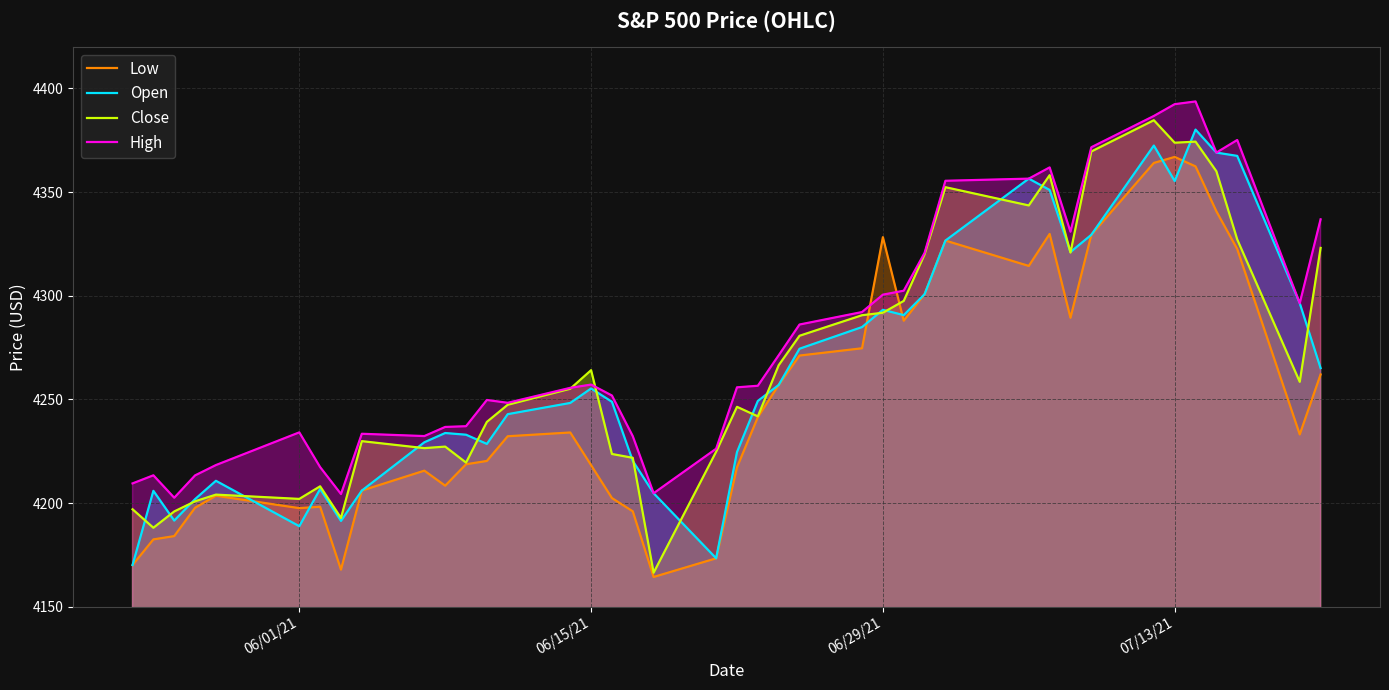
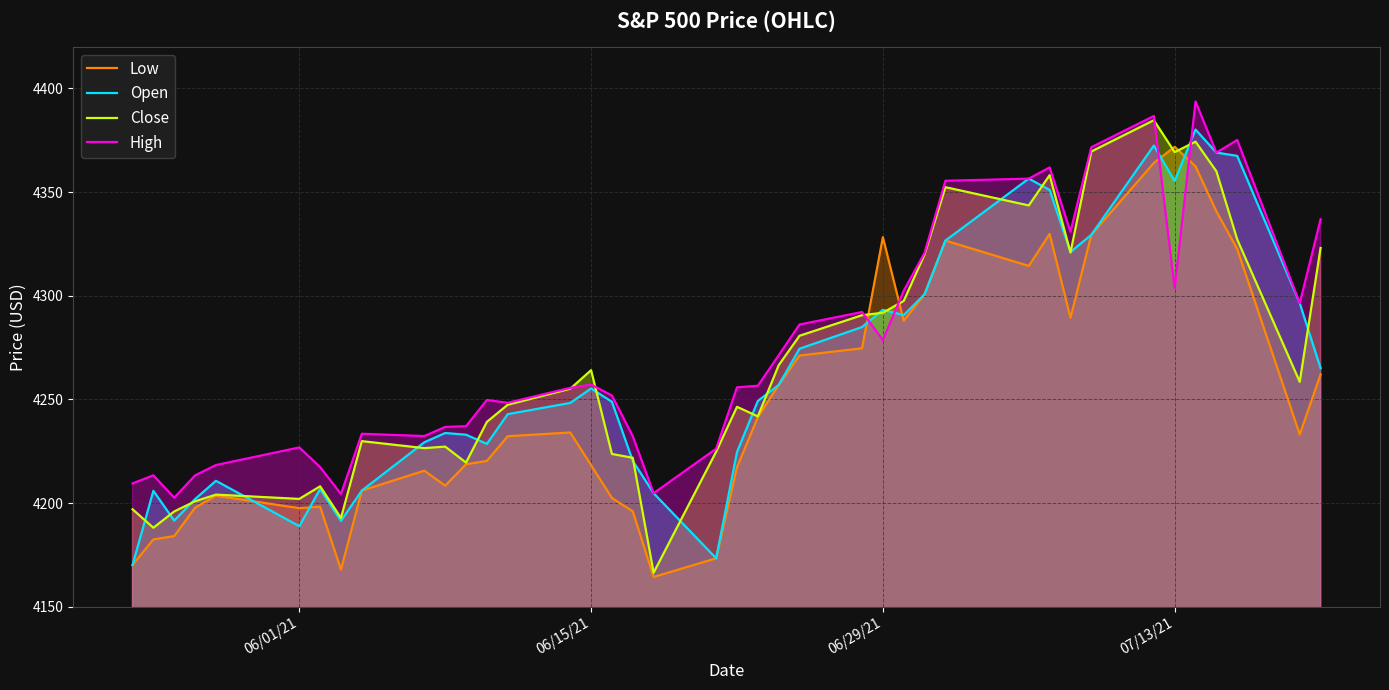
High, 06/01/21: 4234 -> 4227
High, 06/29/21: 4301 -> 4279
Low, 07/13/21: 4367 -> 4372
Close, 07/13/21: 4374 -> 4369
High, 07/13/21: 4392 -> 4304
